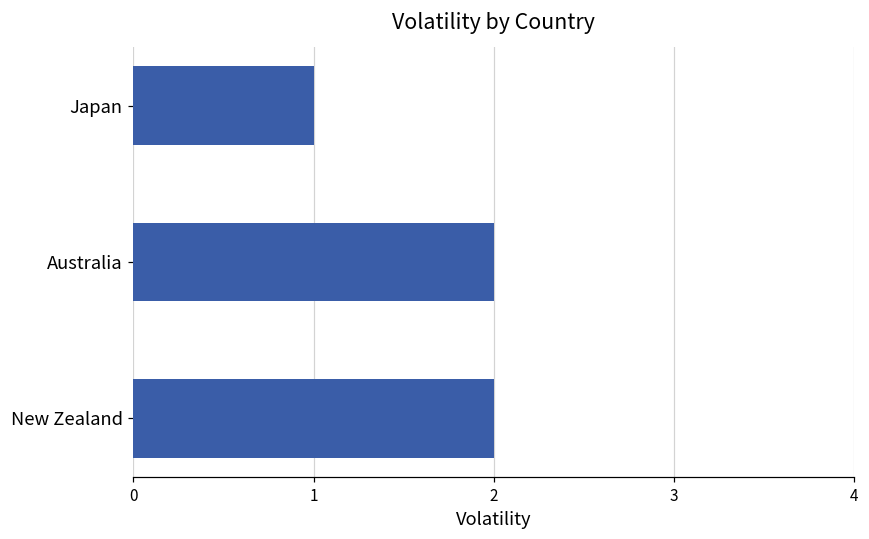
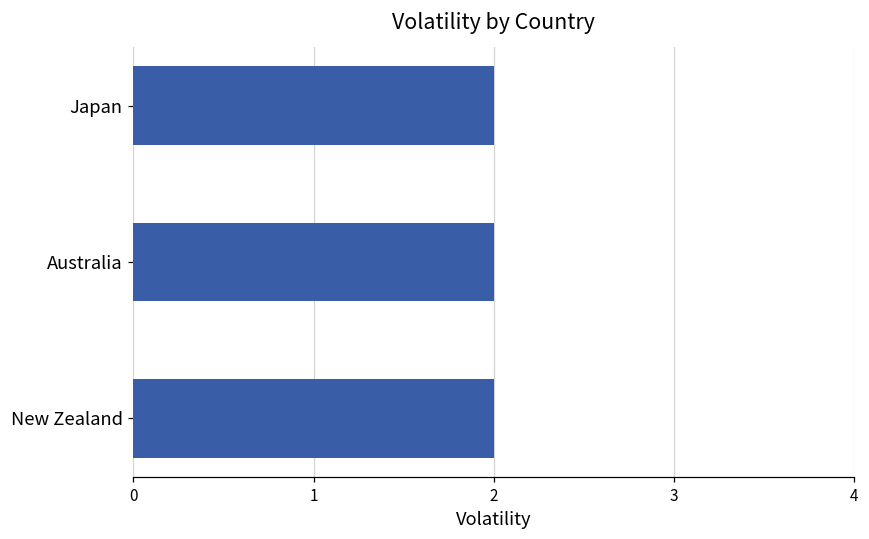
Japan: 1 -> 2
